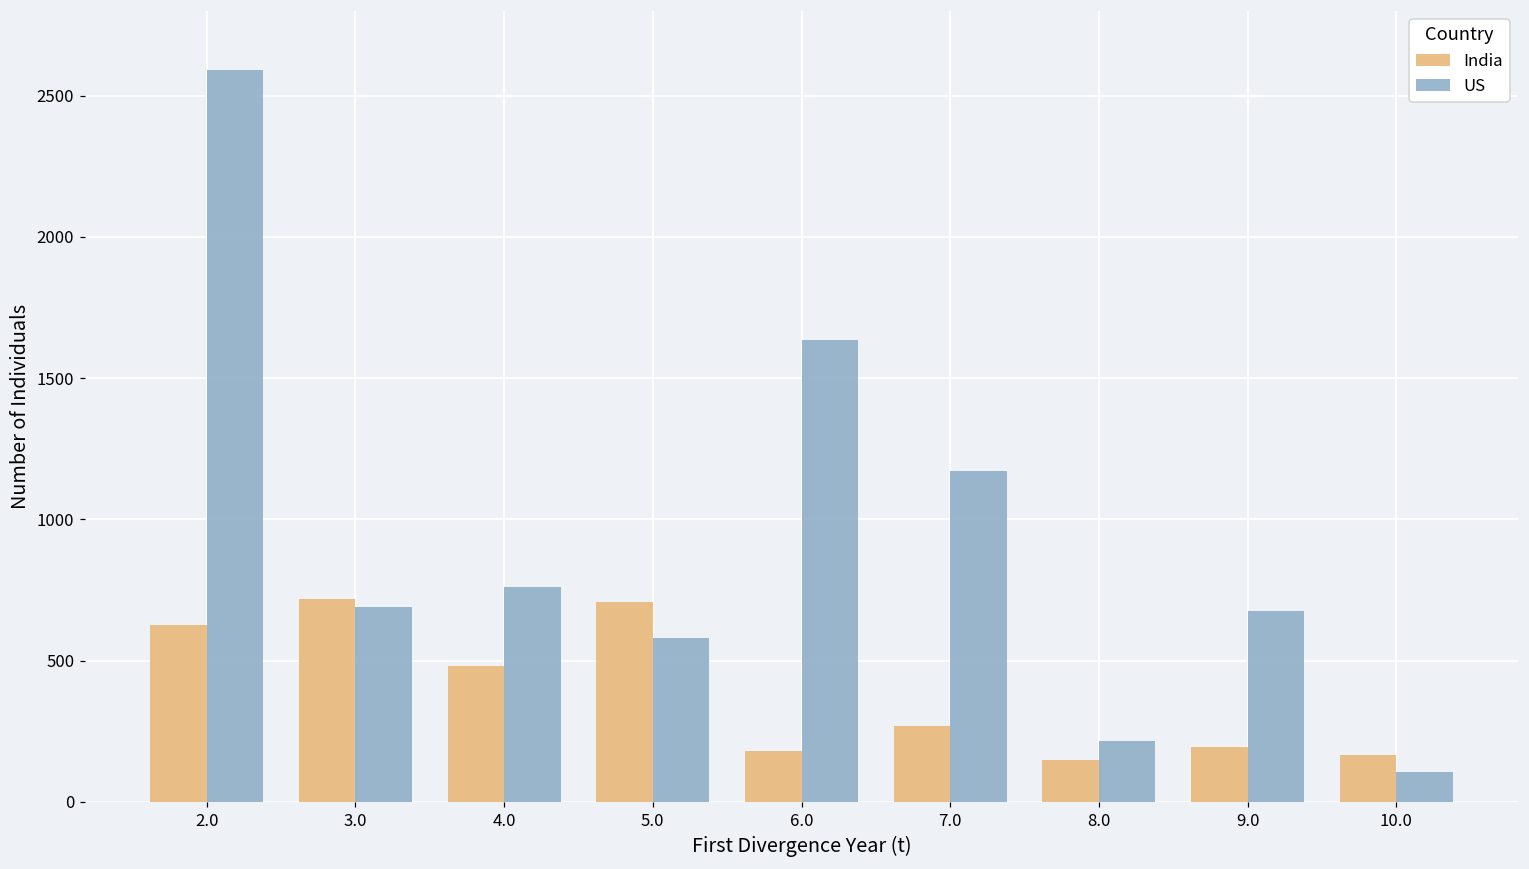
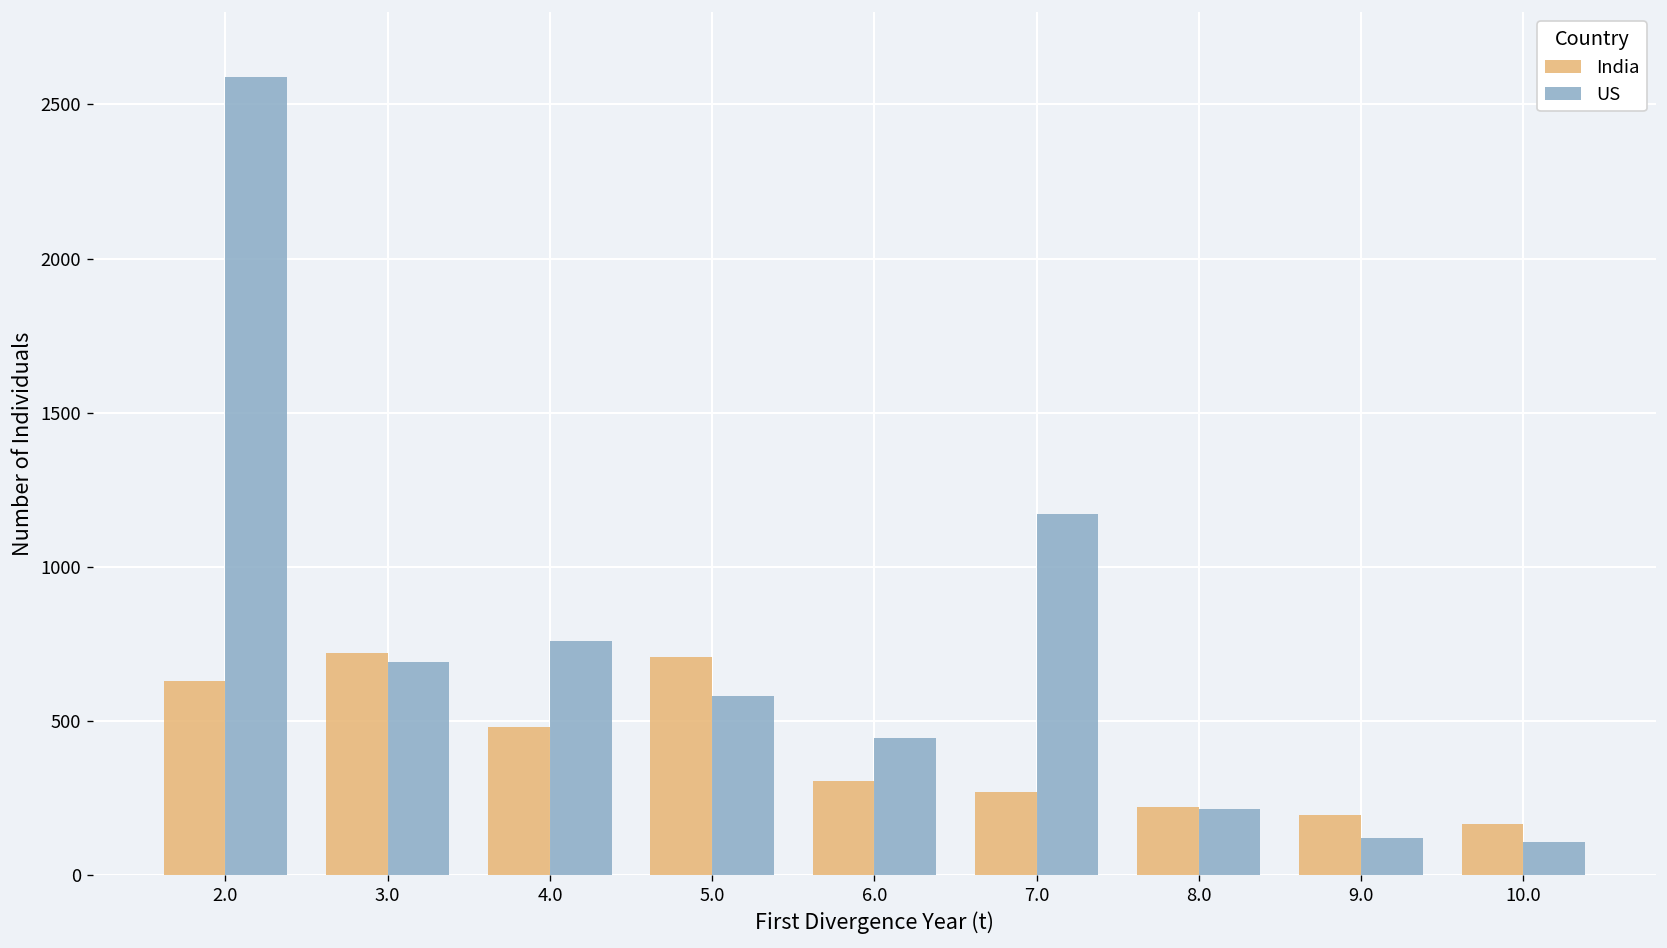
India, 6.0: 180 -> 310
US, 6.0: 1630 -> 450
India, 8.0: 150 -> 220
US, 9.0: 680 -> 120
